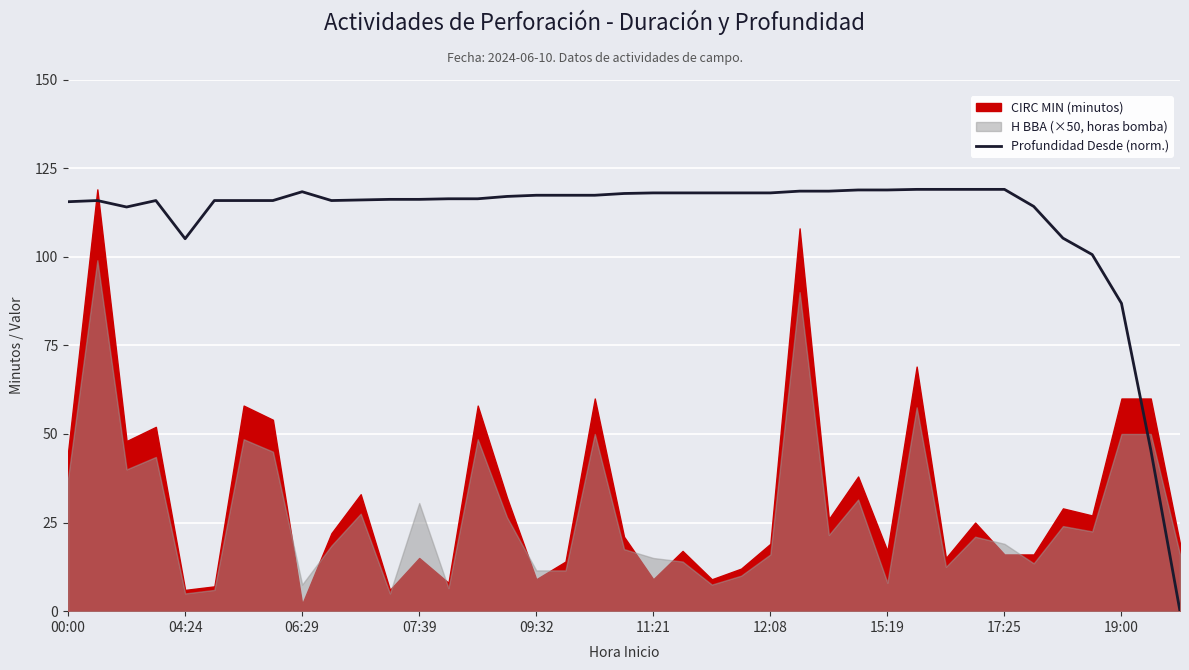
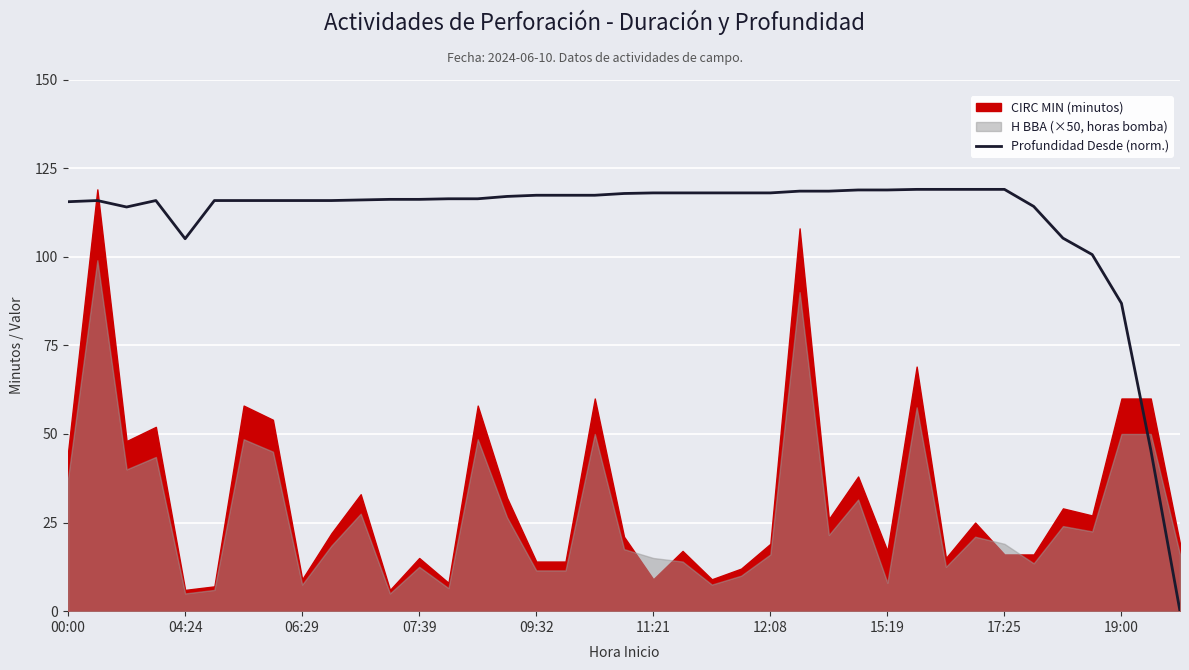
Profundidad Desde (norm.), 06:29: 118 -> 116
CIRC MIN (minutos), 06:29: 2 -> 9
H BBA (×50, horas bomba), 07:39: 31 -> 13
CIRC MIN (minutos), 09:32: 9 -> 14
